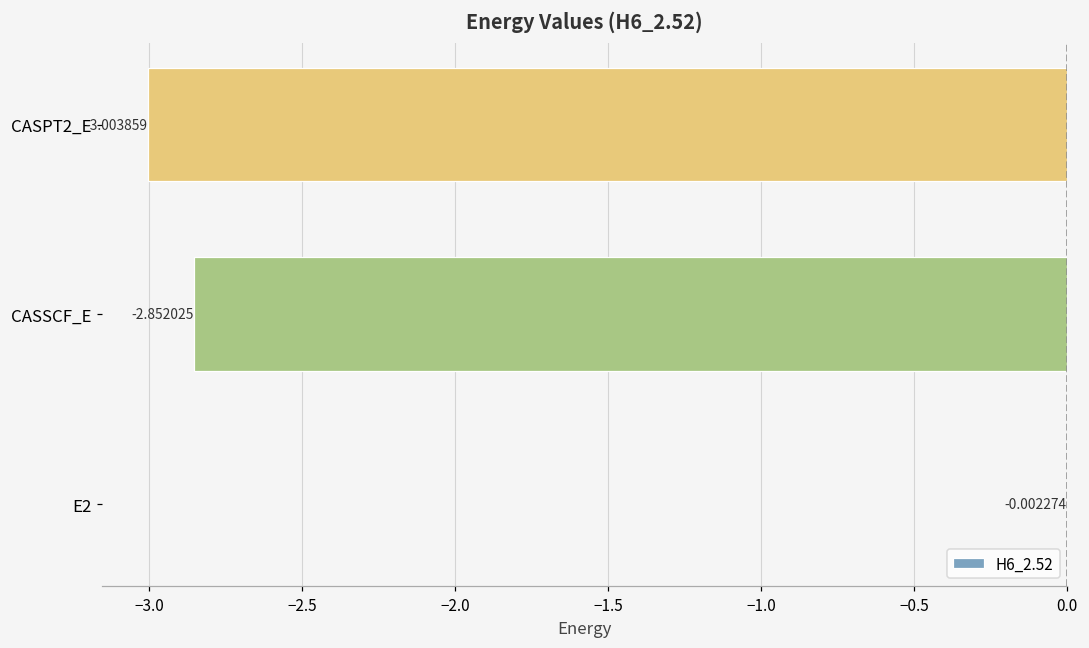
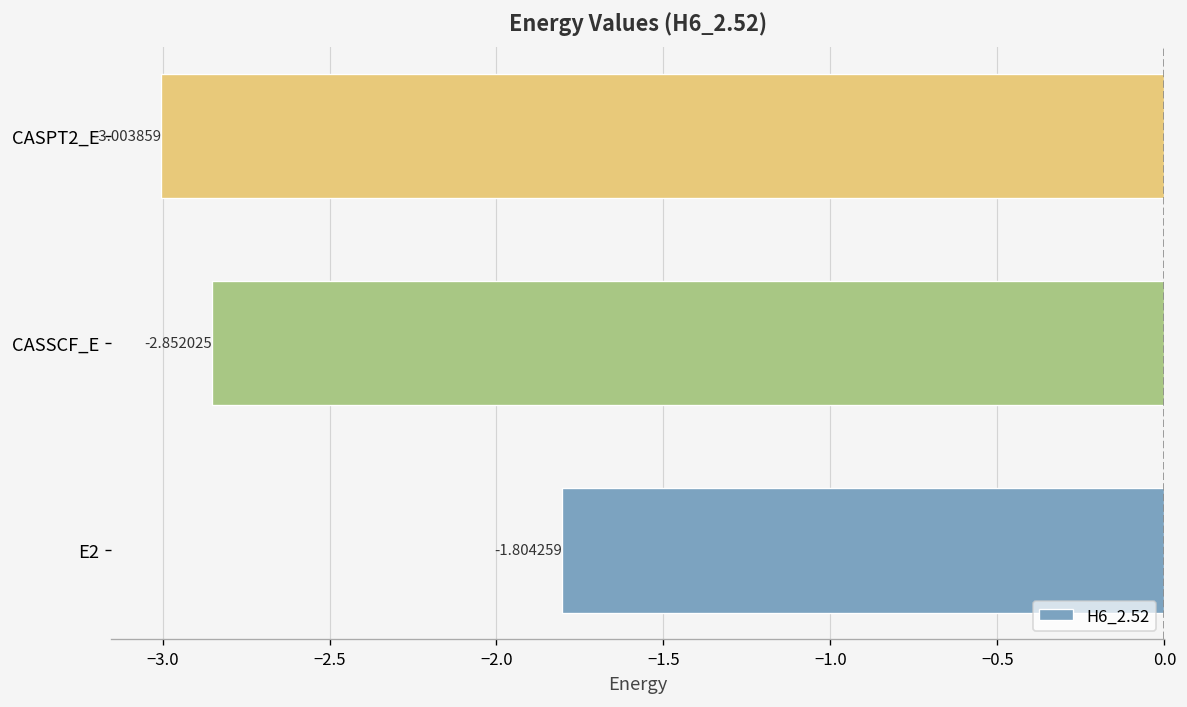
E2: -0.002274 -> -1.804259
